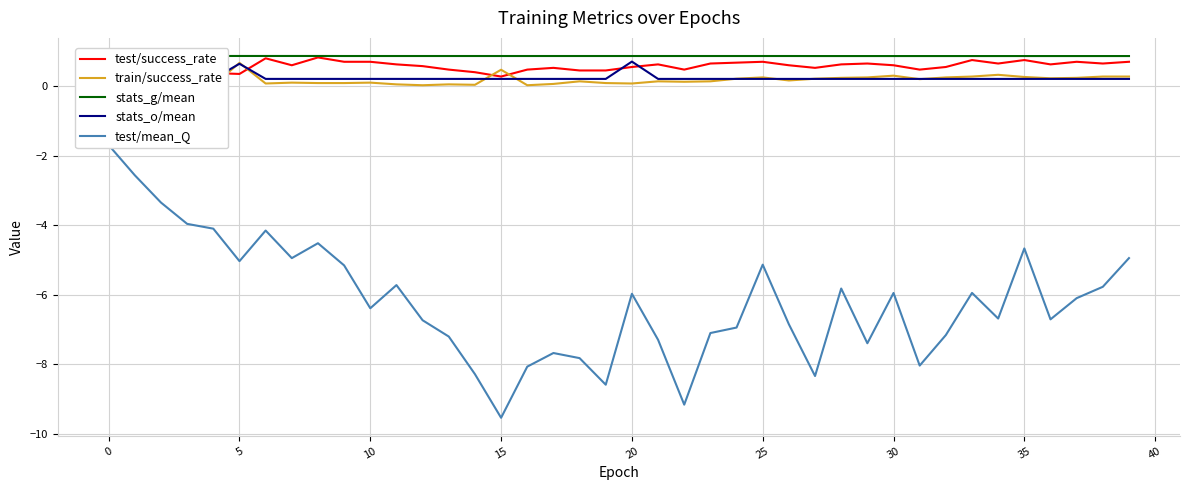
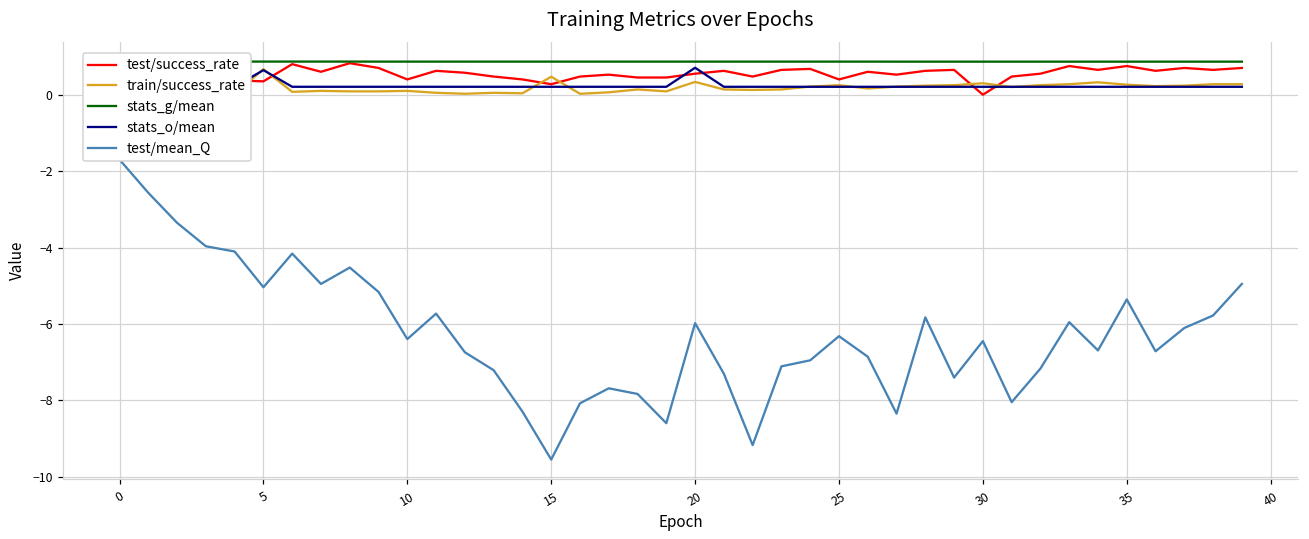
test/success_rate, 10: 0.7 -> 0.4
train/success_rate, 20: 0.1 -> 0.3
test/success_rate, 25: 0.7 -> 0.4
test/mean_Q, 25: -5.1 -> -6.3
test/success_rate, 30: 0.6 -> 0.0
test/mean_Q, 30: -6.0 -> -6.4
test/mean_Q, 35: -4.7 -> -5.4
